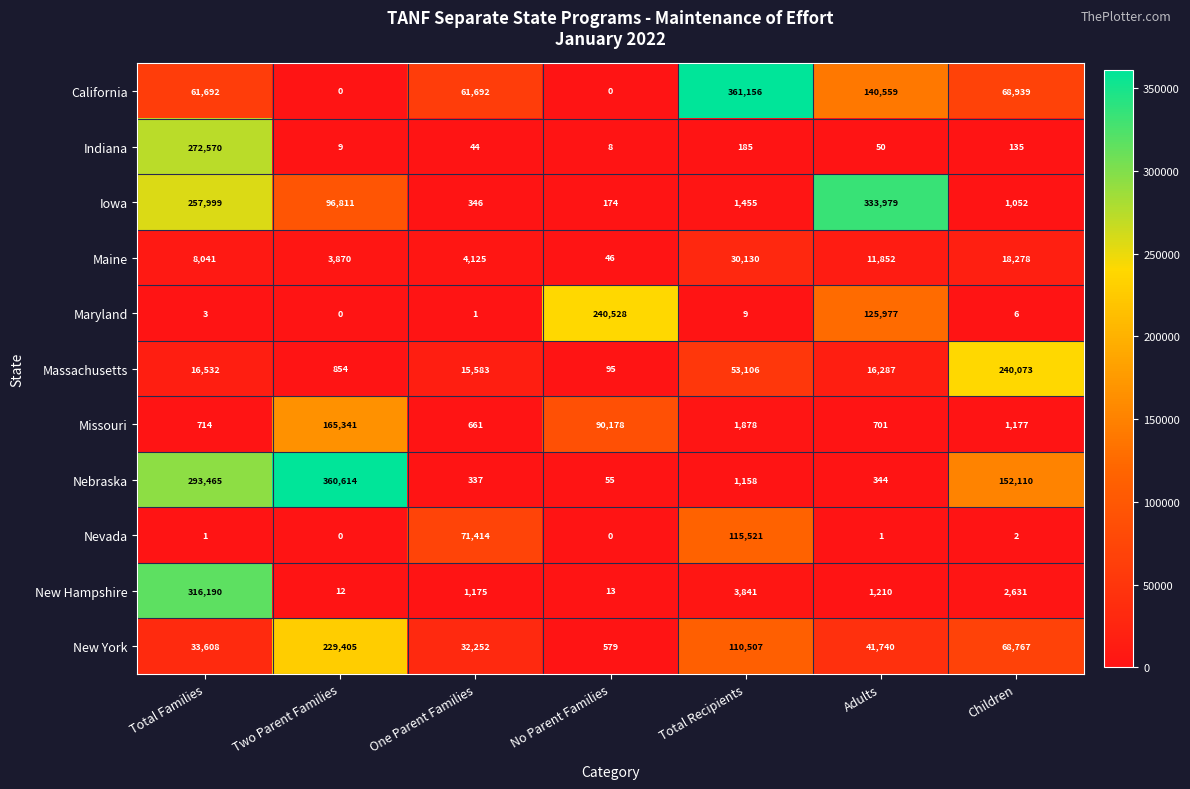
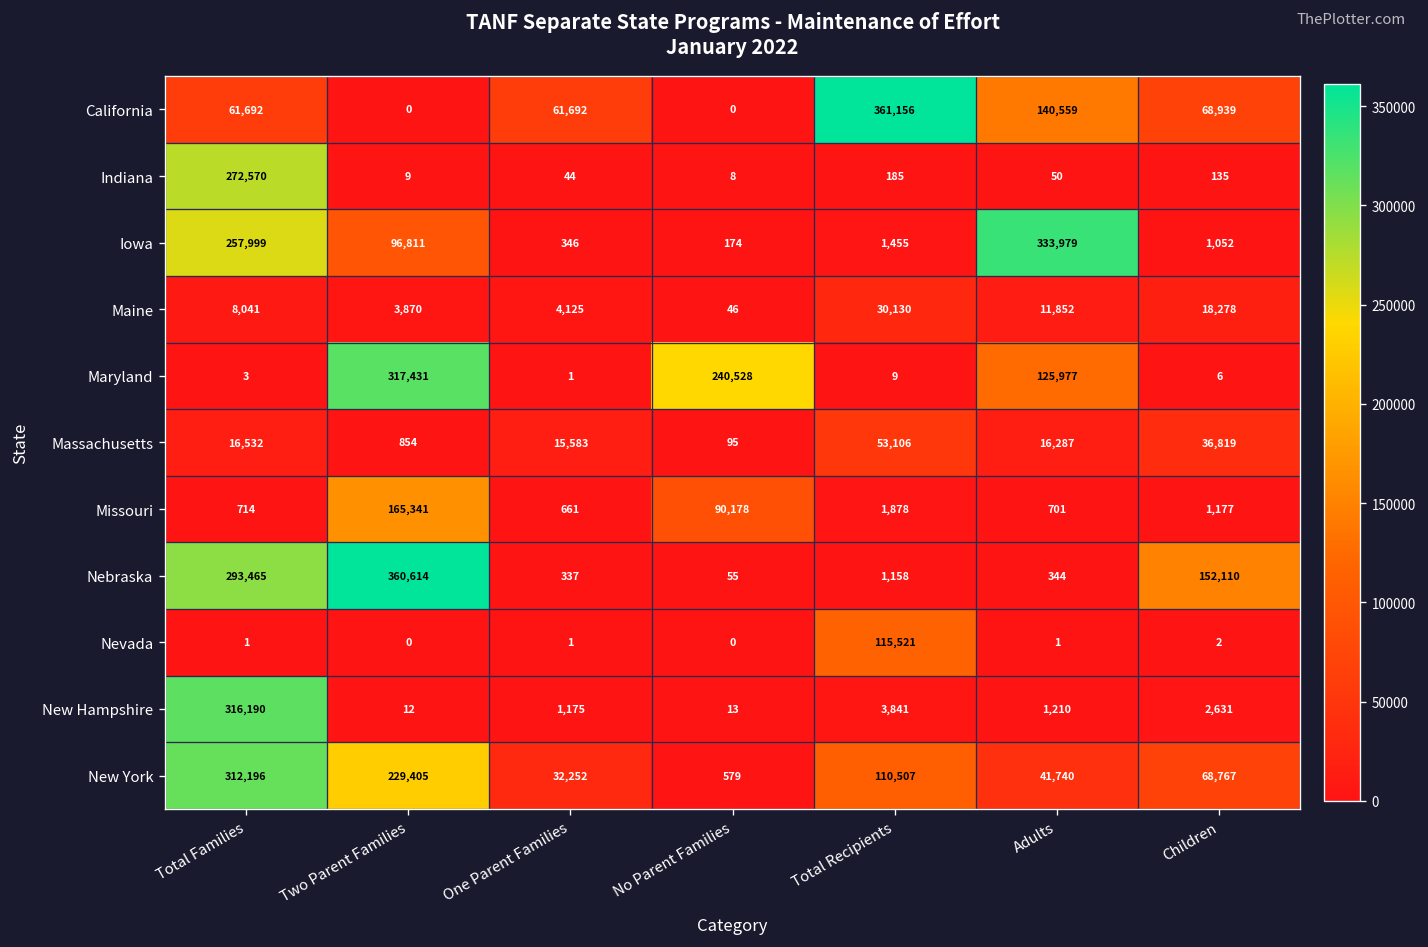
Maryland, Two Parent Families: 0 -> 317,431
Massachusetts, Children: 240,073 -> 36,819
Nevada, One Parent Families: 71,414 -> 1
New York, Total Families: 33,608 -> 312,196
